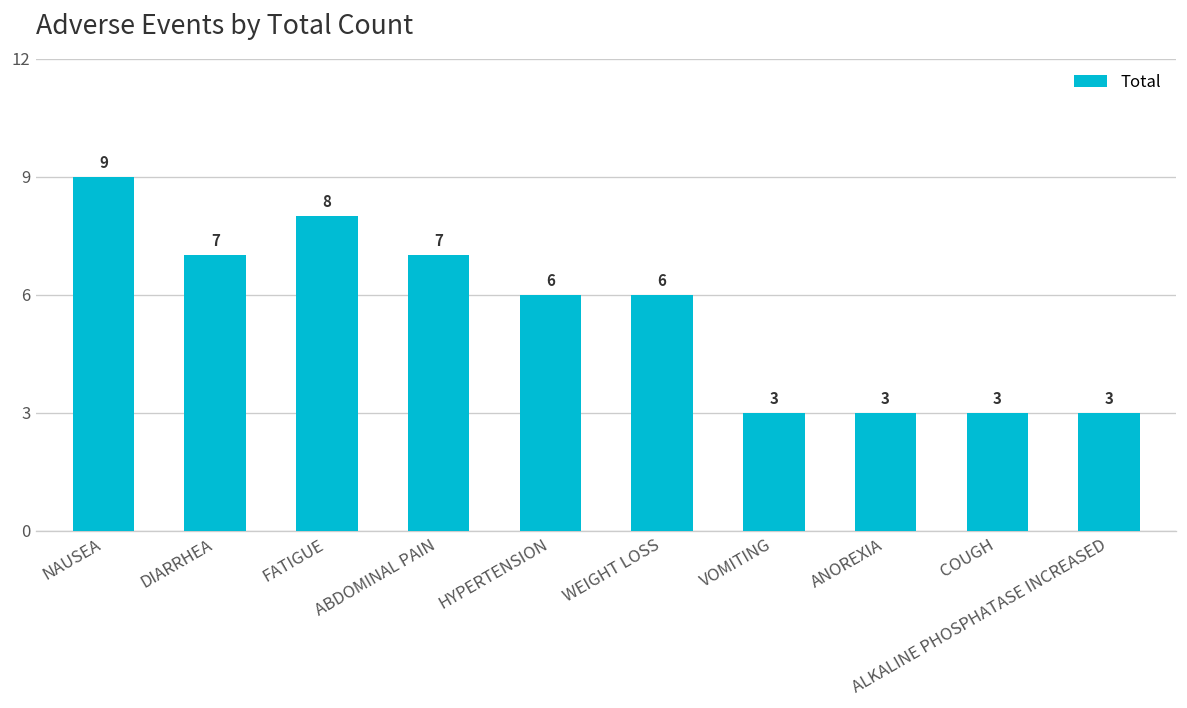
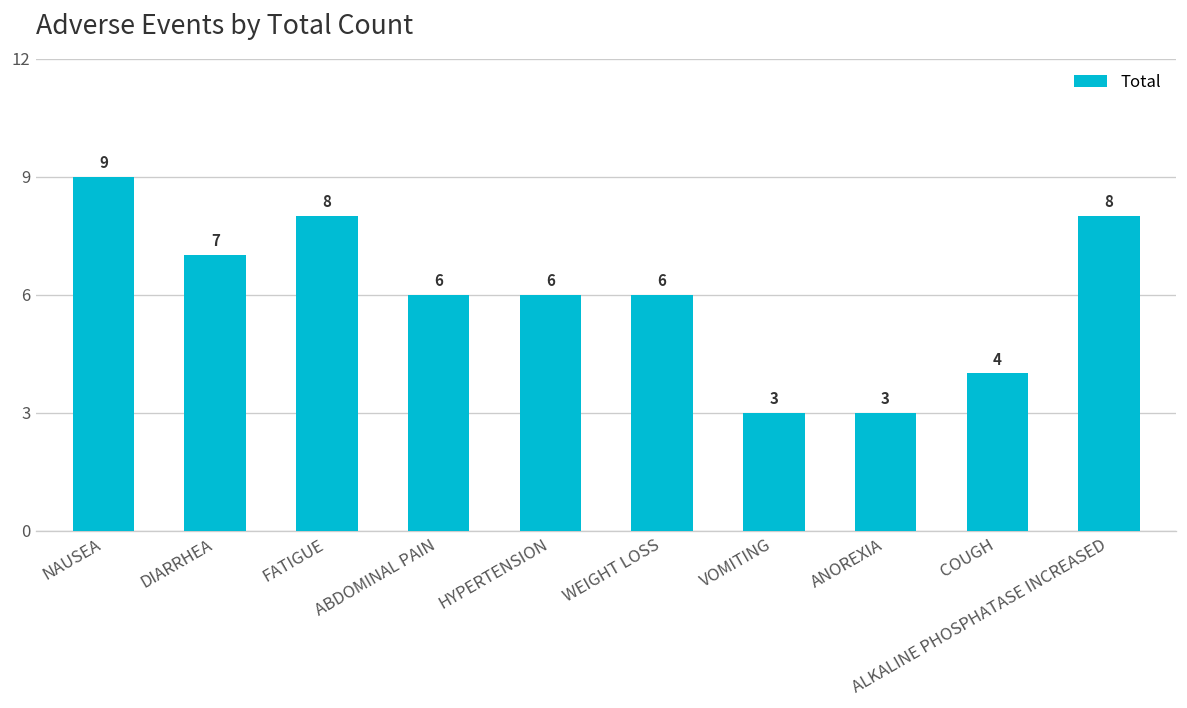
ABDOMINAL PAIN: 7 -> 6
COUGH: 3 -> 4
ALKALINE PHOSPHATASE INCREASED: 3 -> 8
